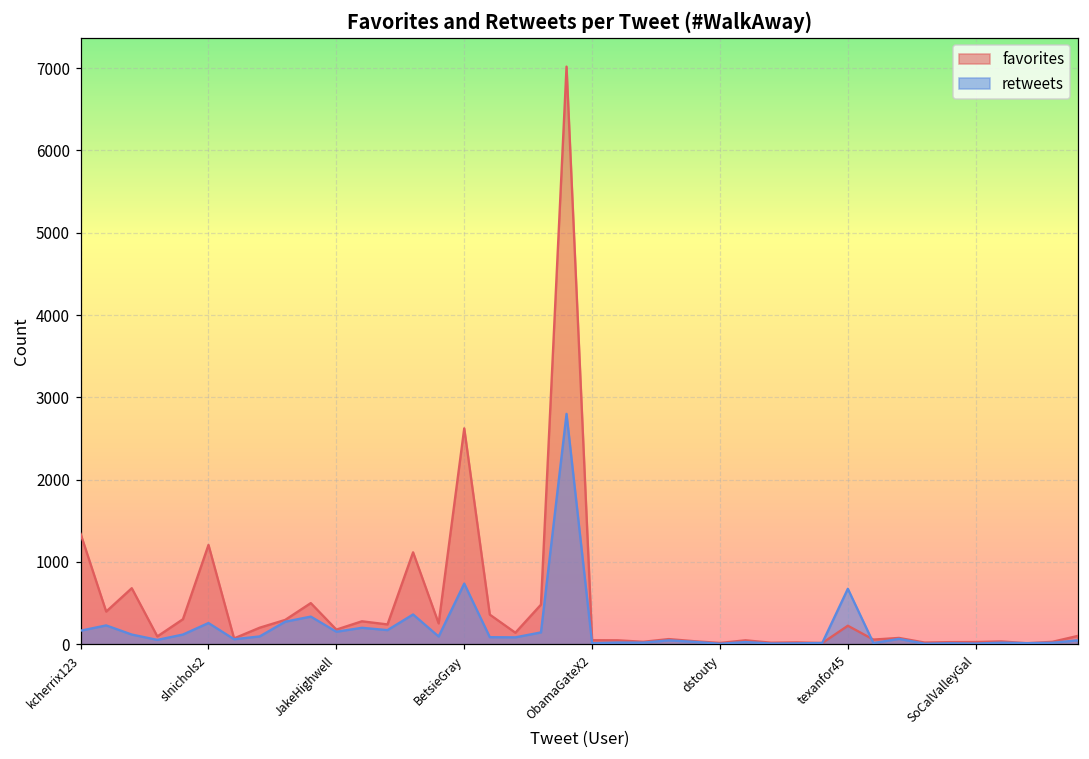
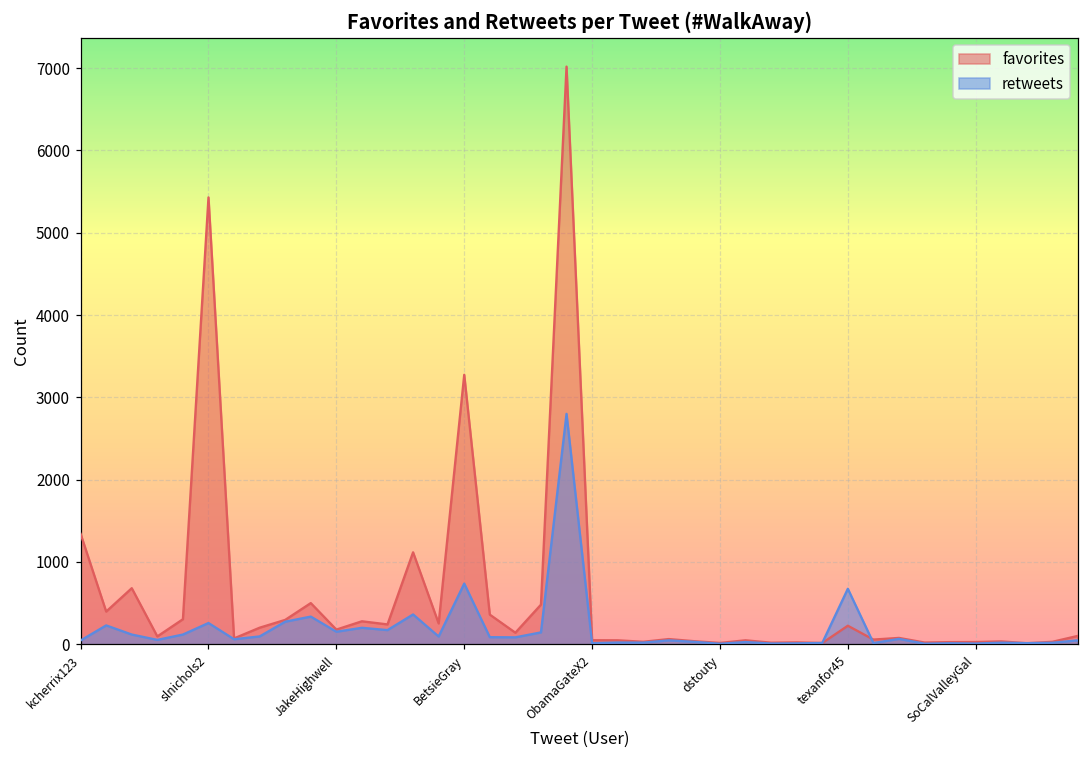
retweets, kcherrix123: 200 -> 0
favorites, slnichols2: 1200 -> 5400
favorites, BetsieGray: 2600 -> 3300
